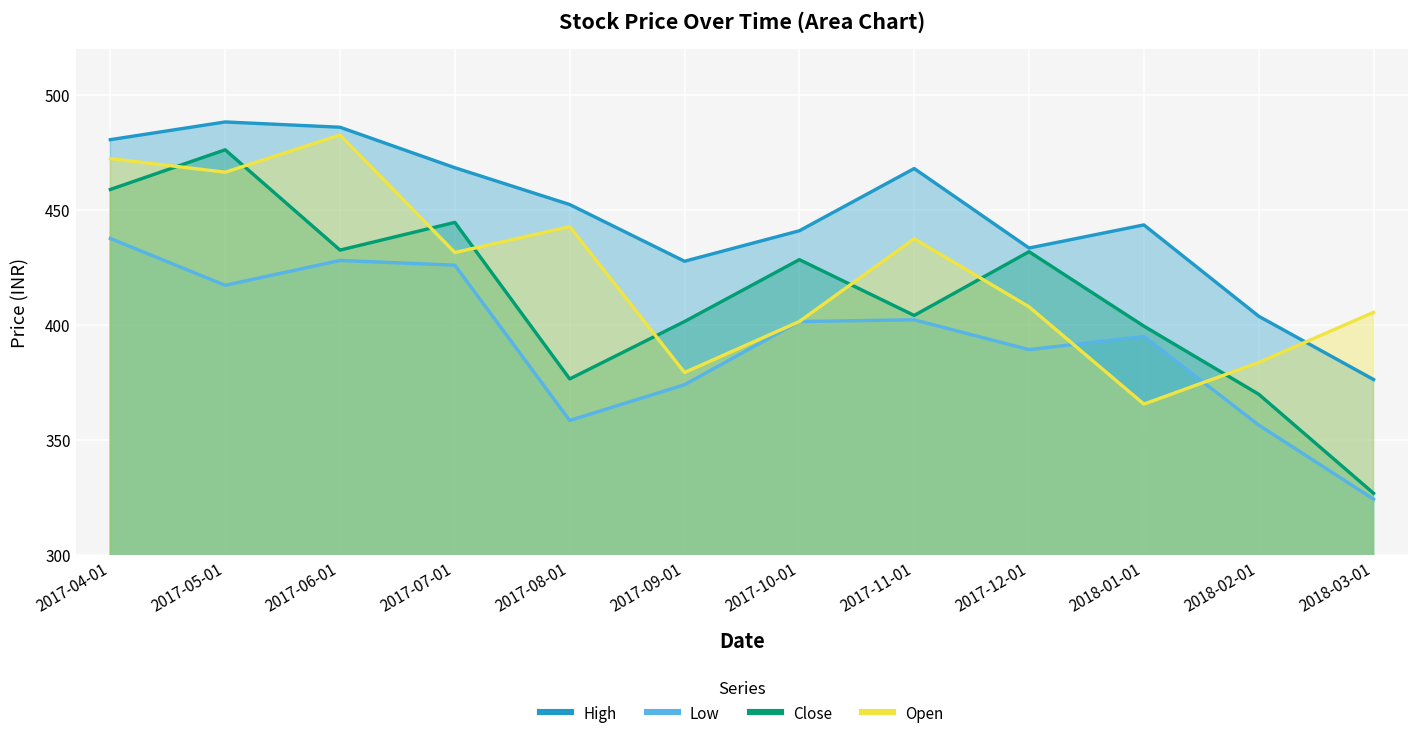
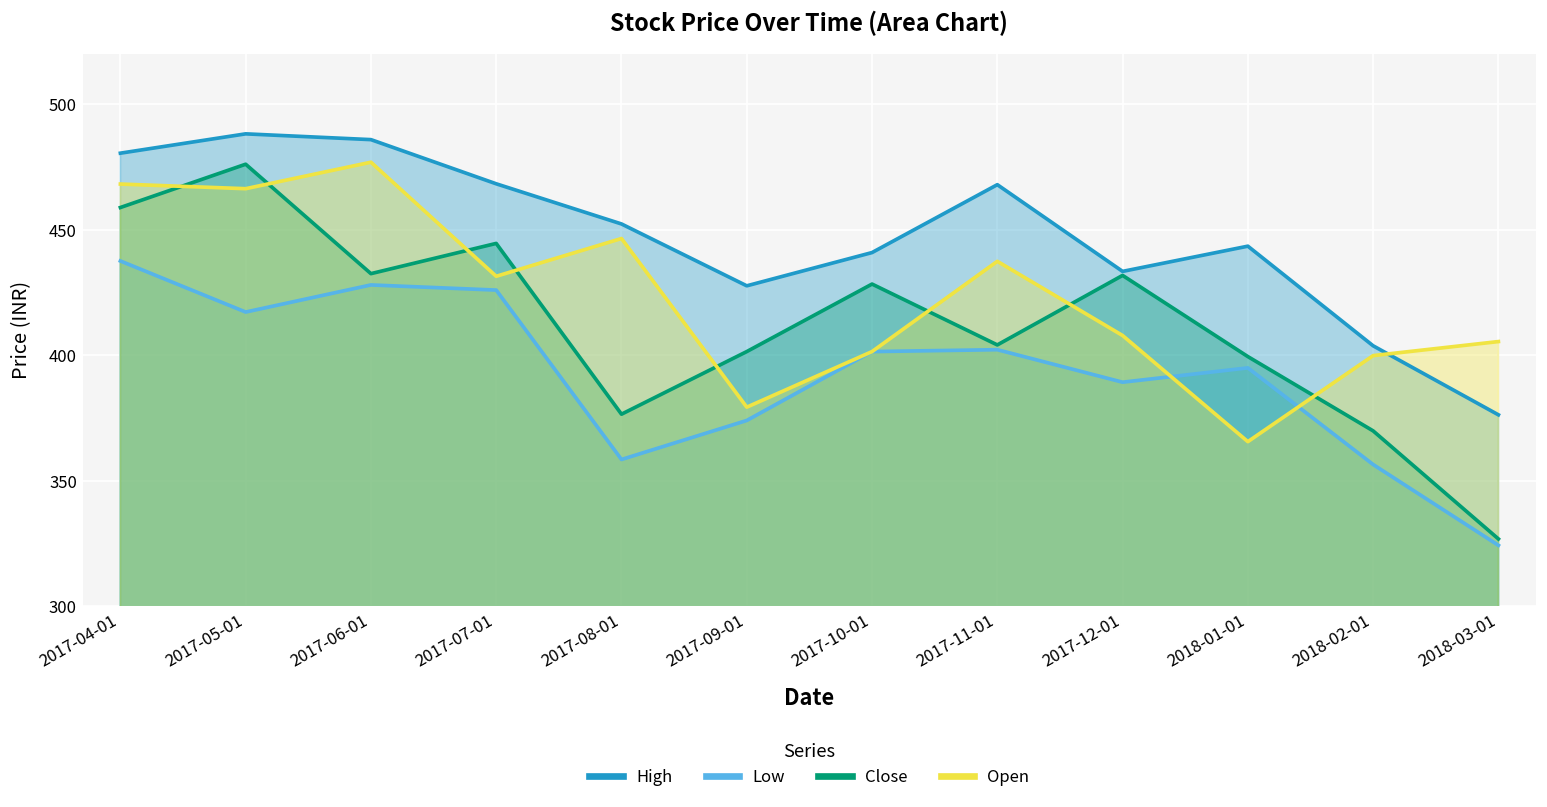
Open, 2017-04-01: 472 -> 468
Open, 2017-06-01: 483 -> 477
Open, 2017-08-01: 443 -> 447
Open, 2018-02-01: 384 -> 400
